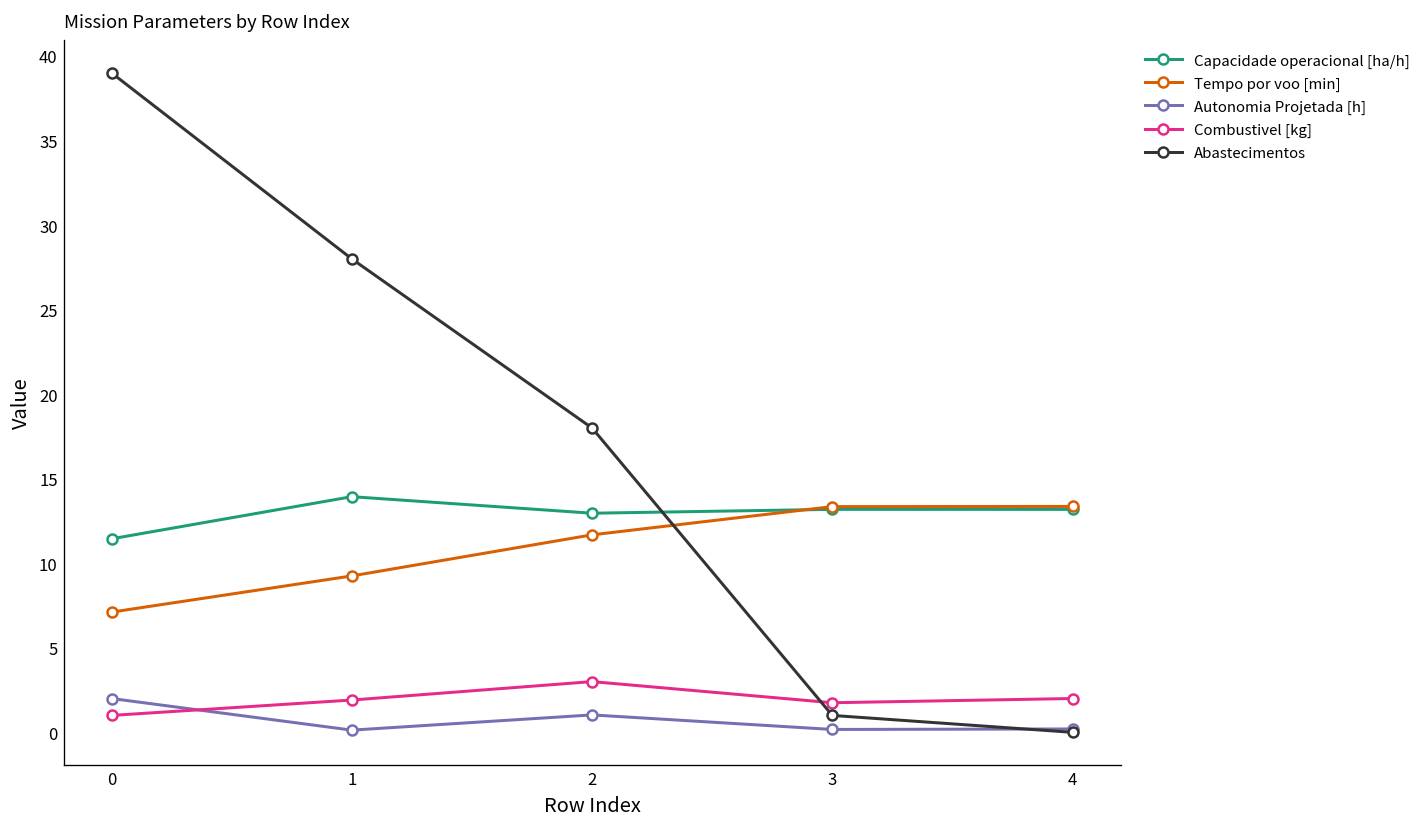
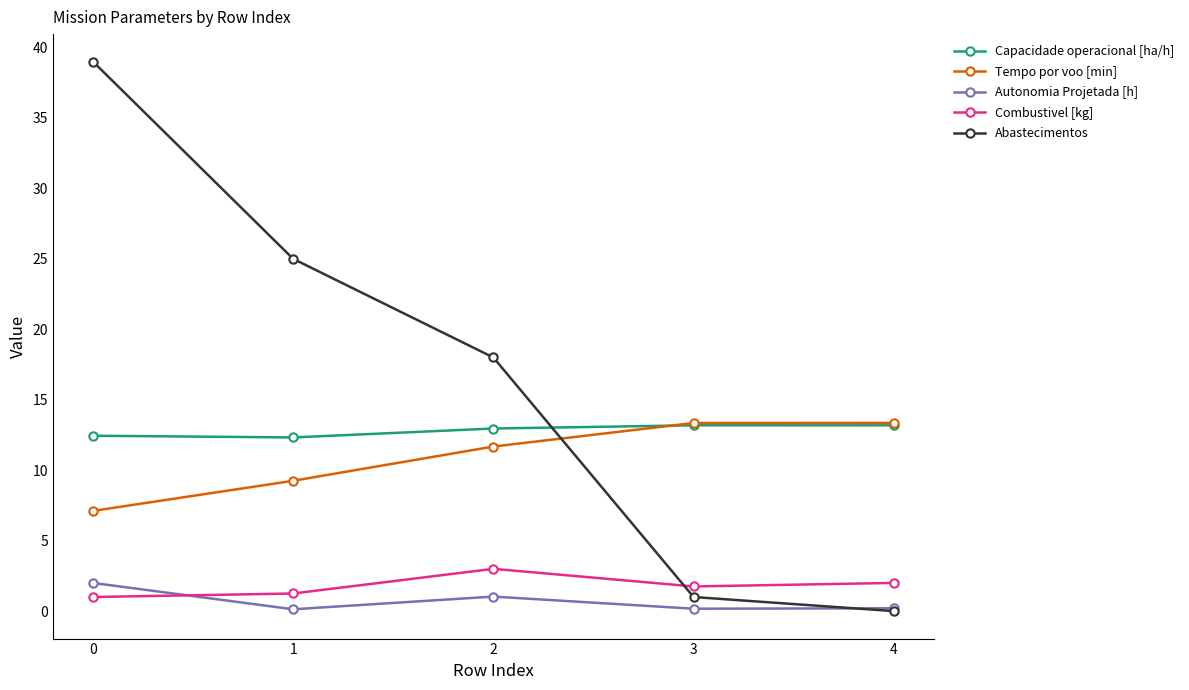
Capacidade operacional [ha/h], 0: 11.4 -> 12.4
Capacidade operacional [ha/h], 1: 13.9 -> 12.3
Combustivel [kg], 1: 1.9 -> 1.3
Abastecimentos, 1: 28 -> 25
